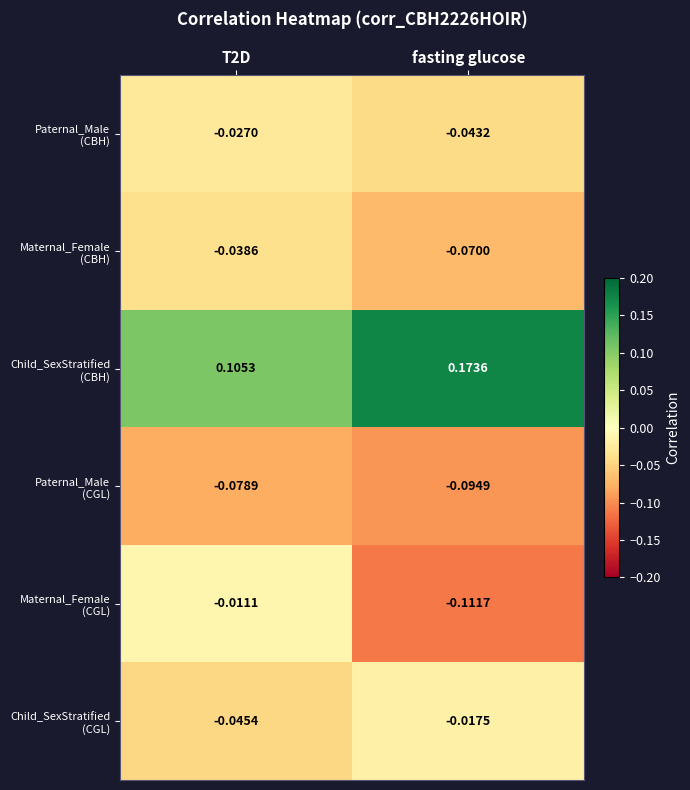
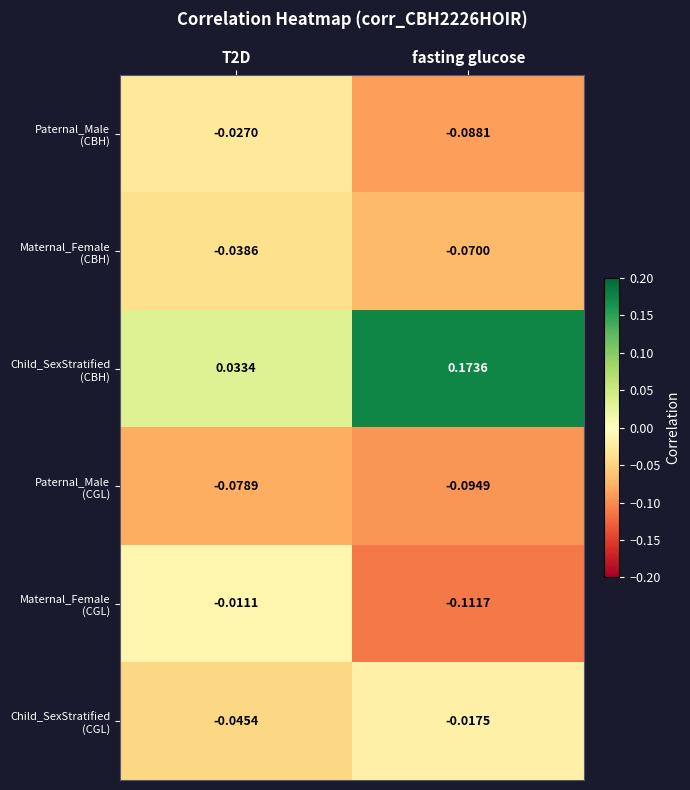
Paternal_Male (CBH), fasting glucose: -0.0432 -> -0.0881
Child_SexStratified (CBH), T2D: 0.1053 -> 0.0334
